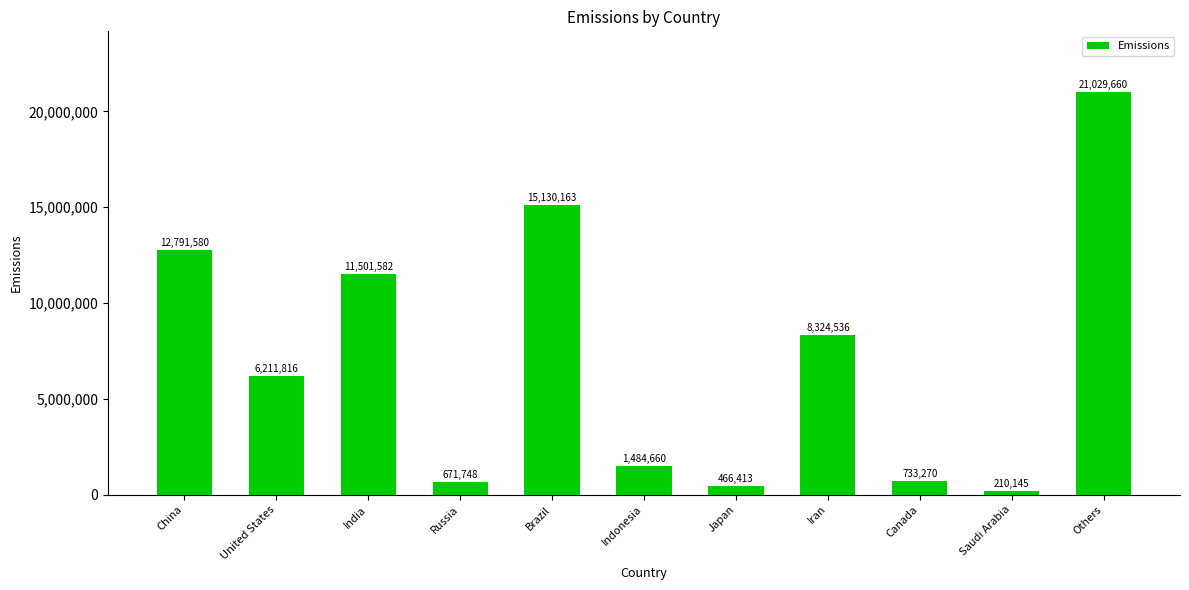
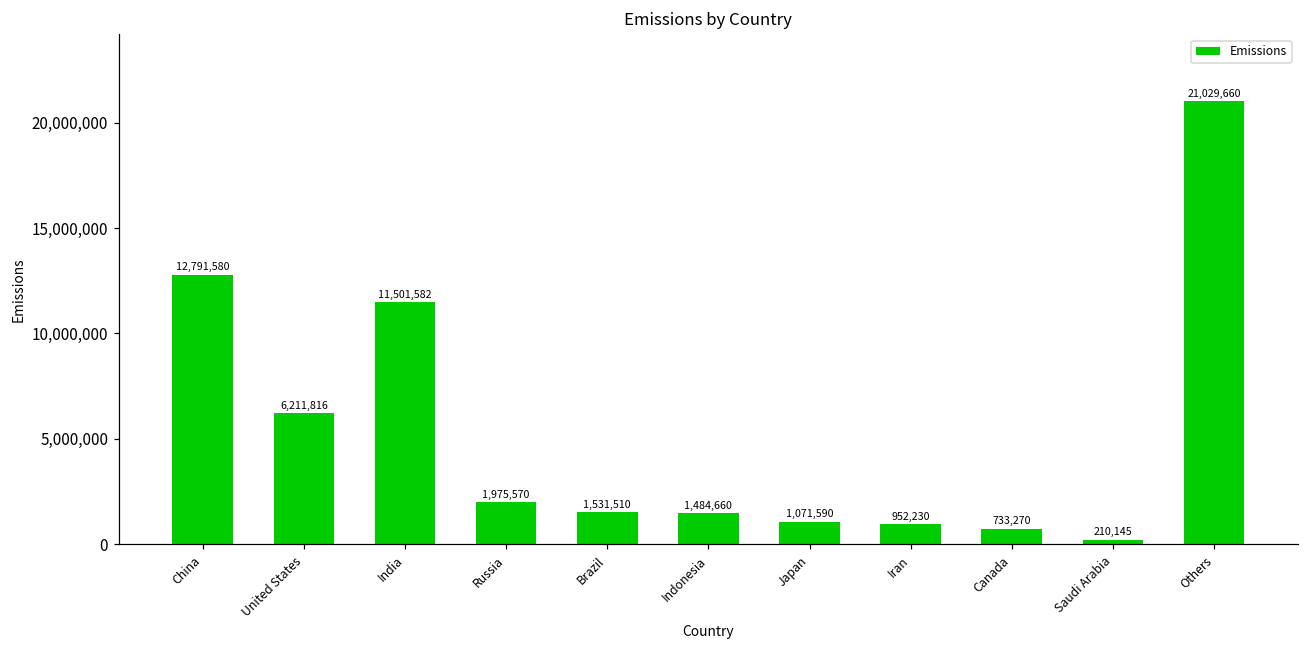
Russia: 671,748 -> 1,975,570
Brazil: 15,130,163 -> 1,531,510
Japan: 466,413 -> 1,071,590
Iran: 8,324,536 -> 952,230
